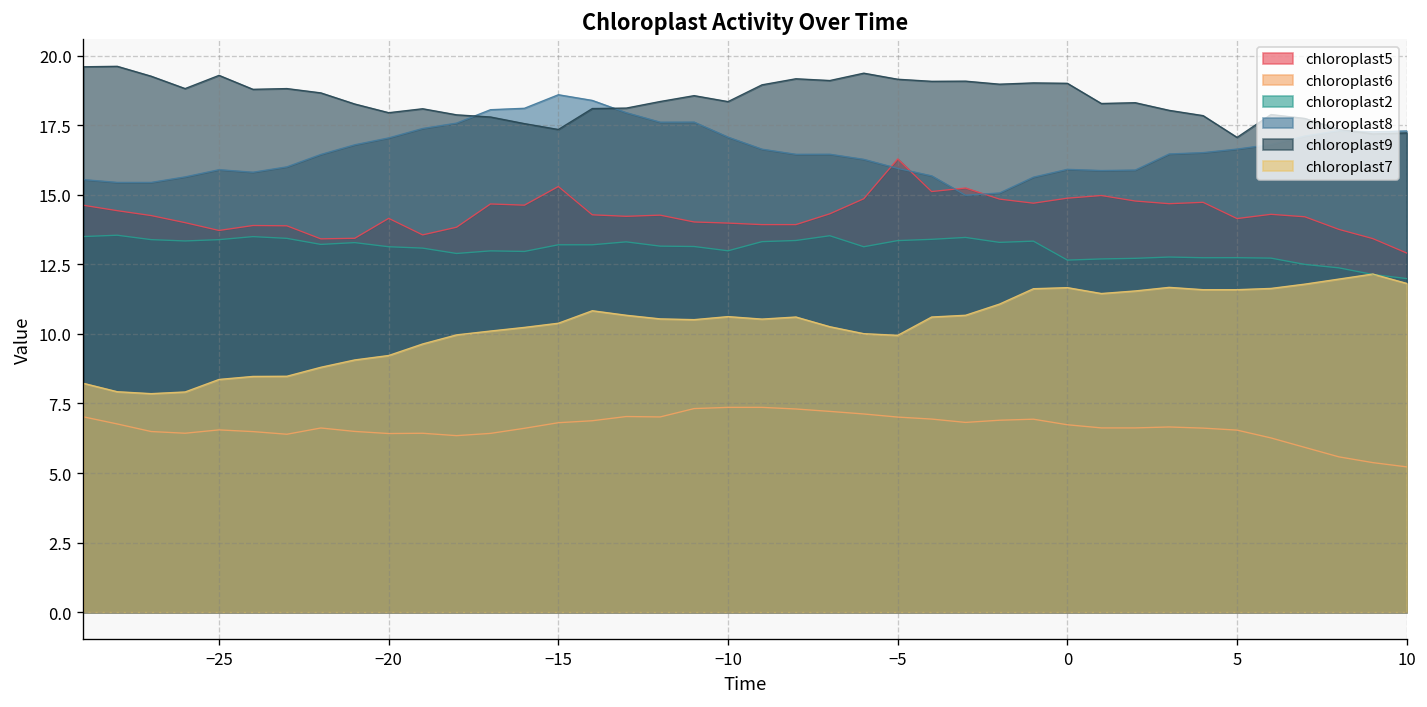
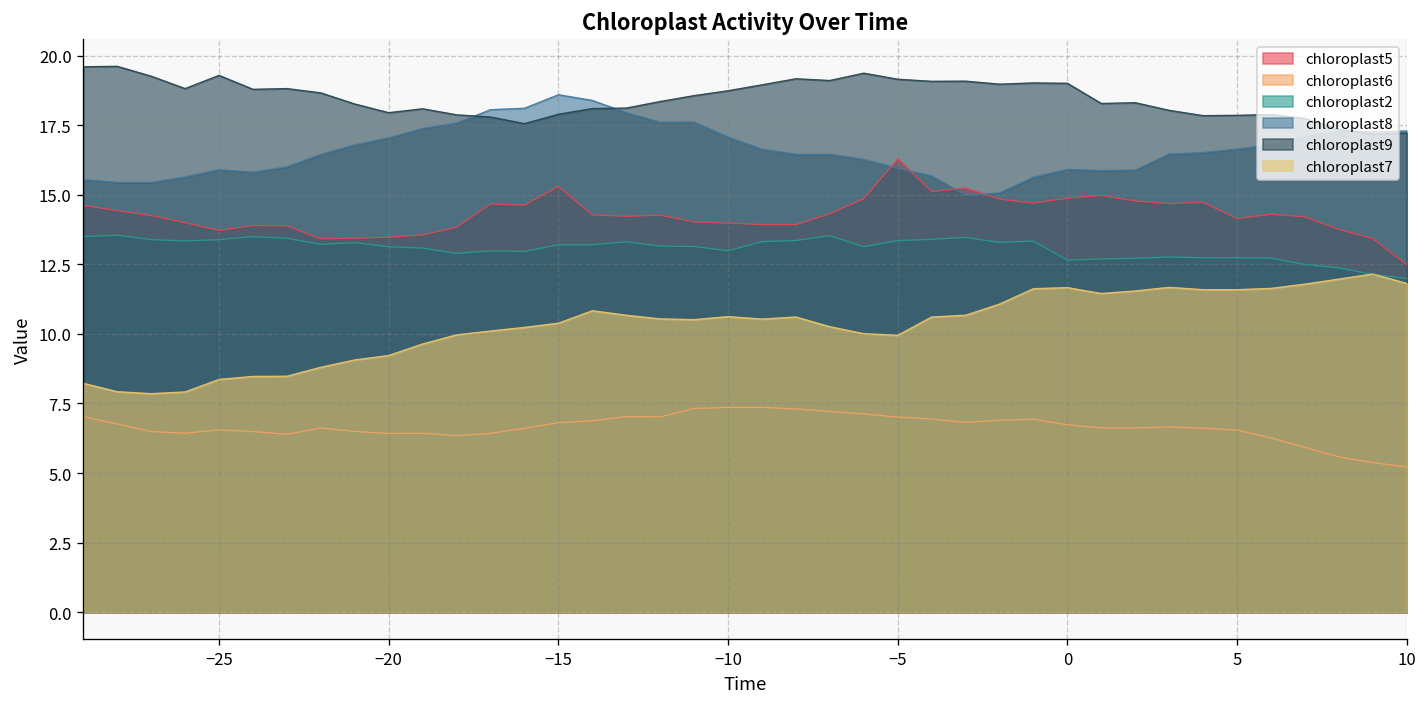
chloroplast5, −20: 14.1 -> 13.5
chloroplast9, −15: 17.3 -> 17.9
chloroplast9, −10: 18.3 -> 18.7
chloroplast9, 5: 17.1 -> 17.9
chloroplast5, 10: 12.9 -> 12.5
